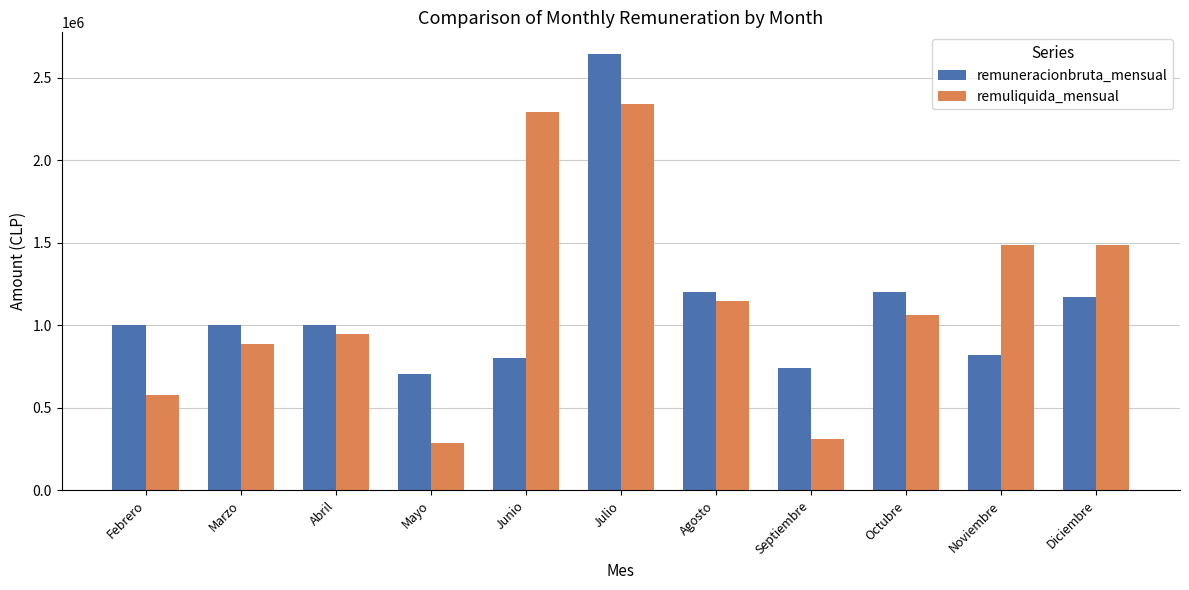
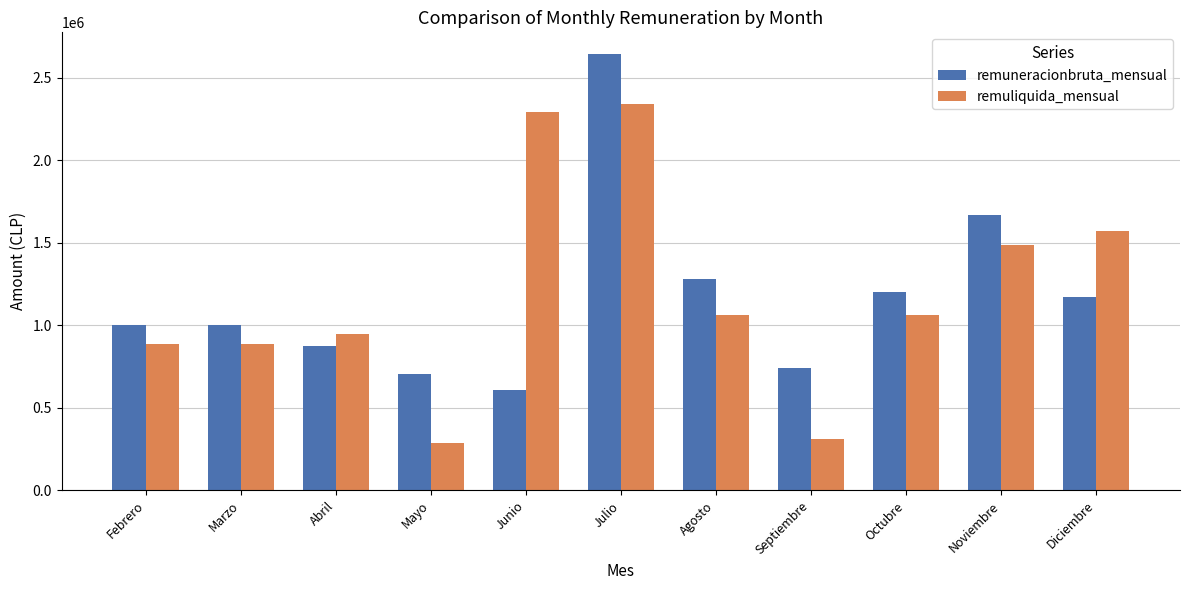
remuliquida_mensual, Febrero: 580000 -> 890000
remuneracionbruta_mensual, Abril: 1000000 -> 880000
remuneracionbruta_mensual, Junio: 800000 -> 610000
remuneracionbruta_mensual, Agosto: 1200000 -> 1280000
remuliquida_mensual, Agosto: 1150000 -> 1060000
remuneracionbruta_mensual, Noviembre: 820000 -> 1670000
remuliquida_mensual, Diciembre: 1490000 -> 1570000
